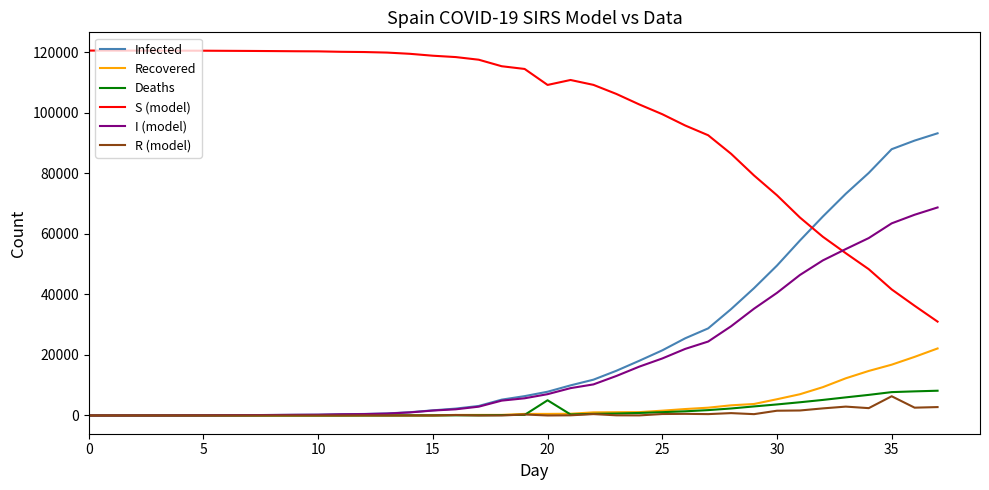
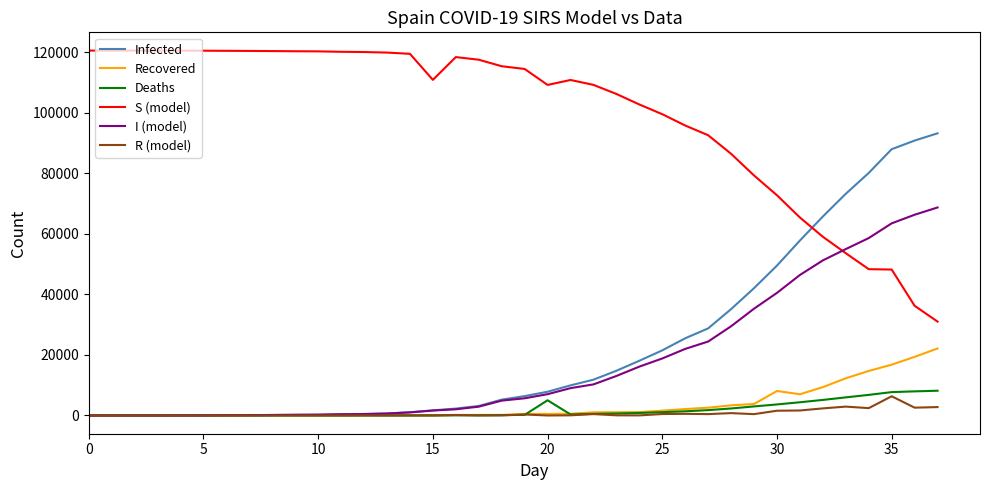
S (model), 15: 119000 -> 111000
Recovered, 30: 5000 -> 8000
S (model), 35: 42000 -> 48000
